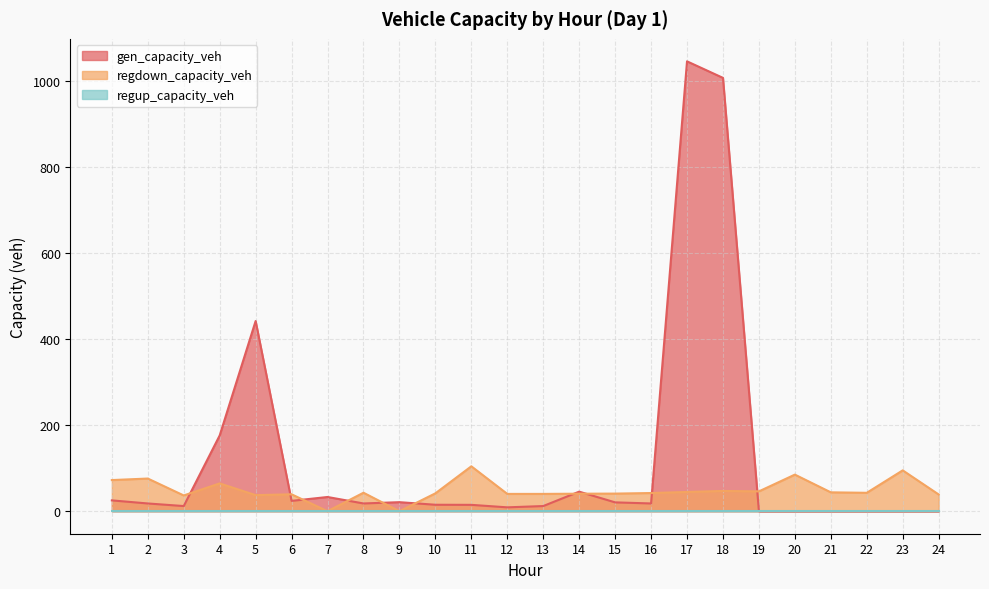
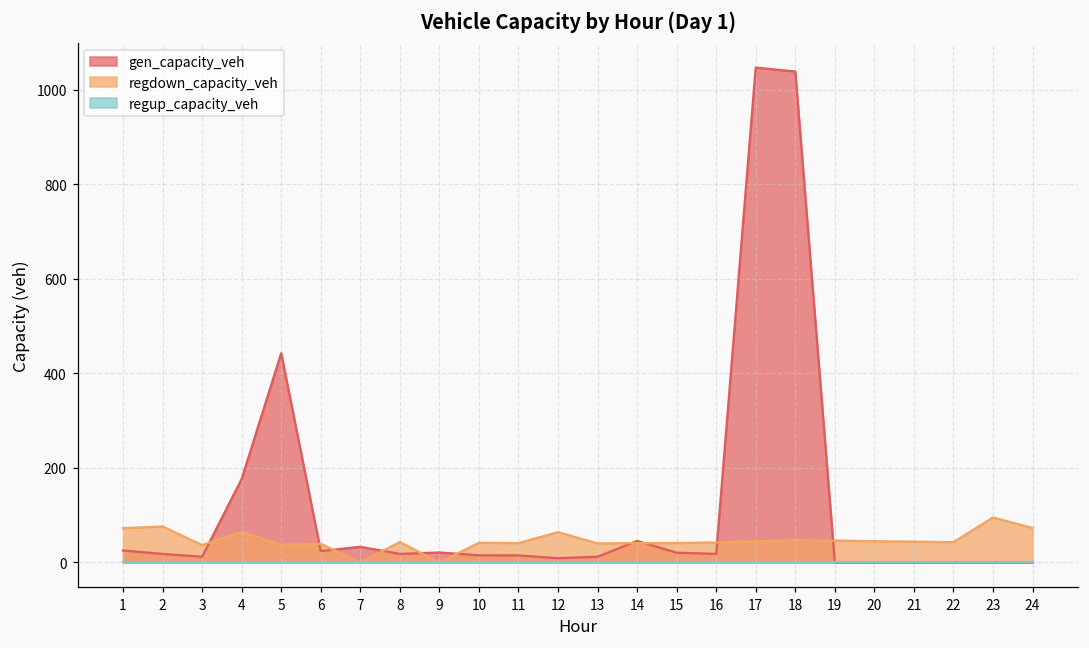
regdown_capacity_veh, 11: 100 -> 40
regdown_capacity_veh, 12: 40 -> 60
gen_capacity_veh, 18: 1010 -> 1040
regdown_capacity_veh, 20: 90 -> 40
regdown_capacity_veh, 24: 40 -> 70
